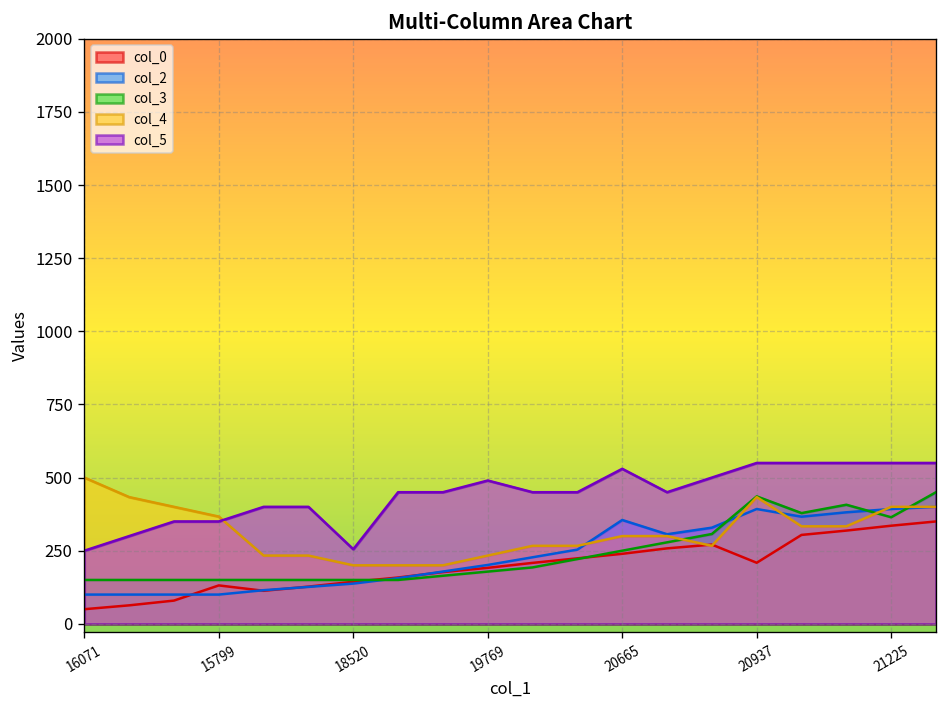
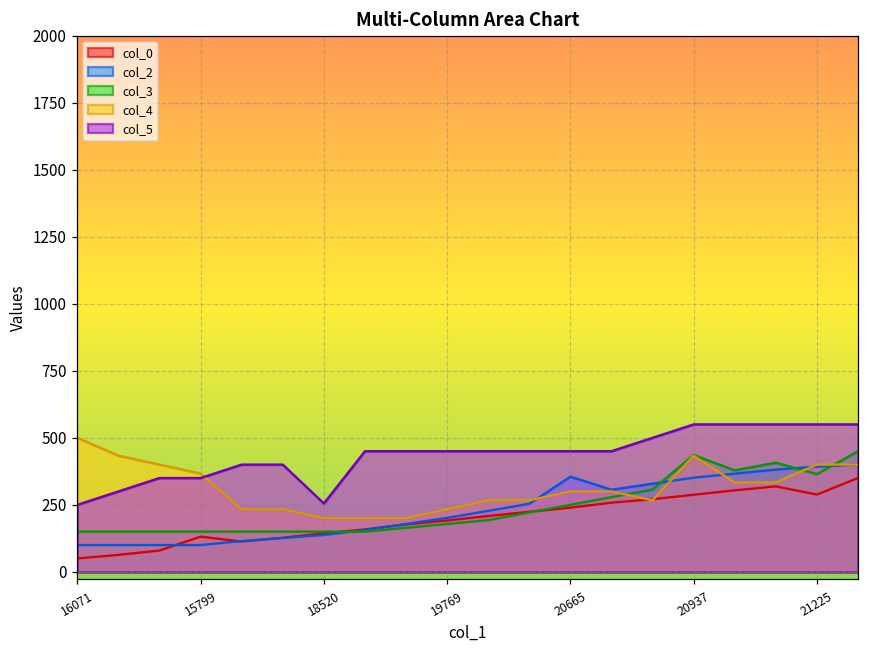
col_5, 19769: 490 -> 450
col_5, 20665: 530 -> 450
col_0, 20937: 210 -> 290
col_2, 20937: 390 -> 350
col_0, 21225: 340 -> 290
